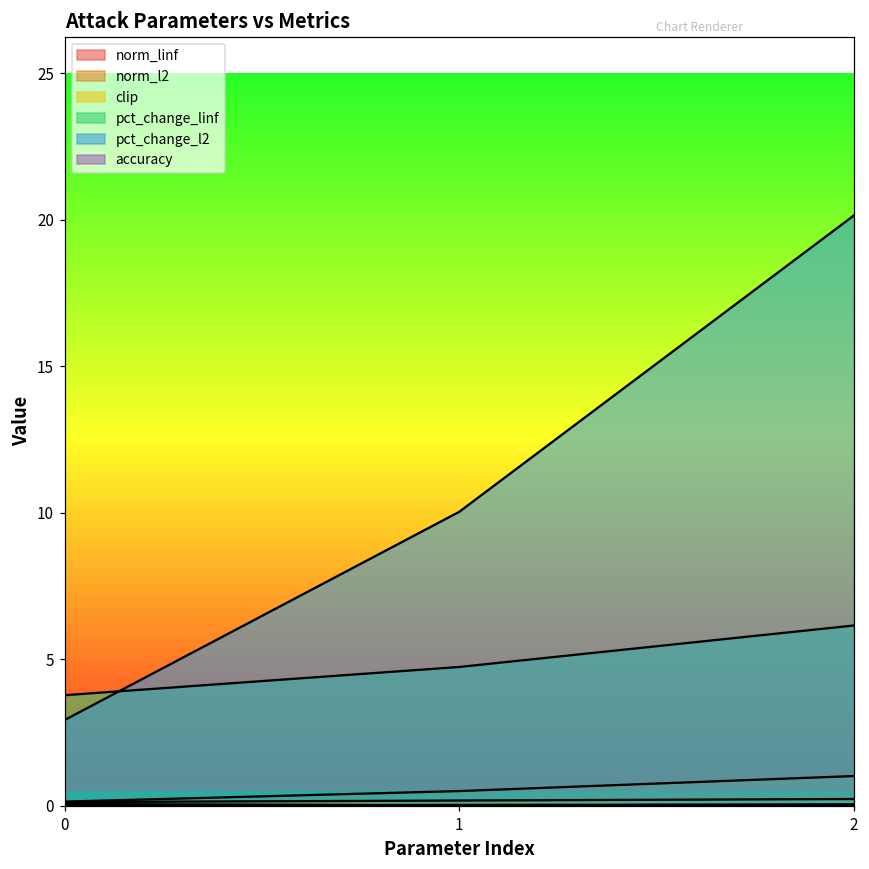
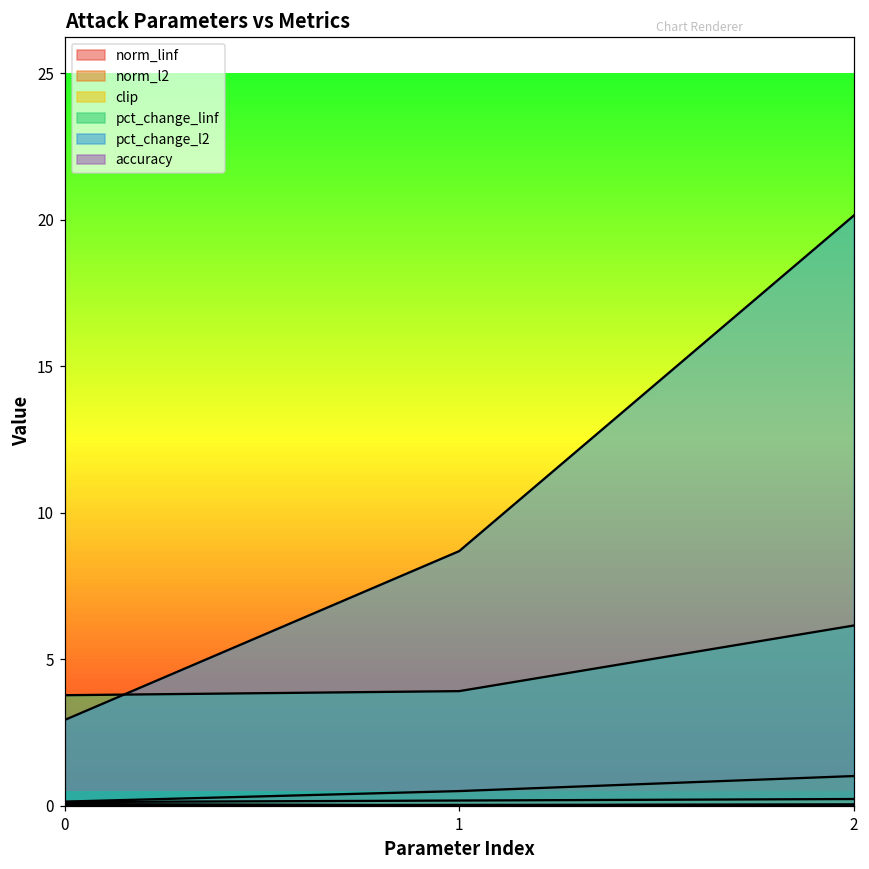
pct_change_linf, 1: 4.7 -> 3.9
pct_change_l2, 1: 10.0 -> 8.7
